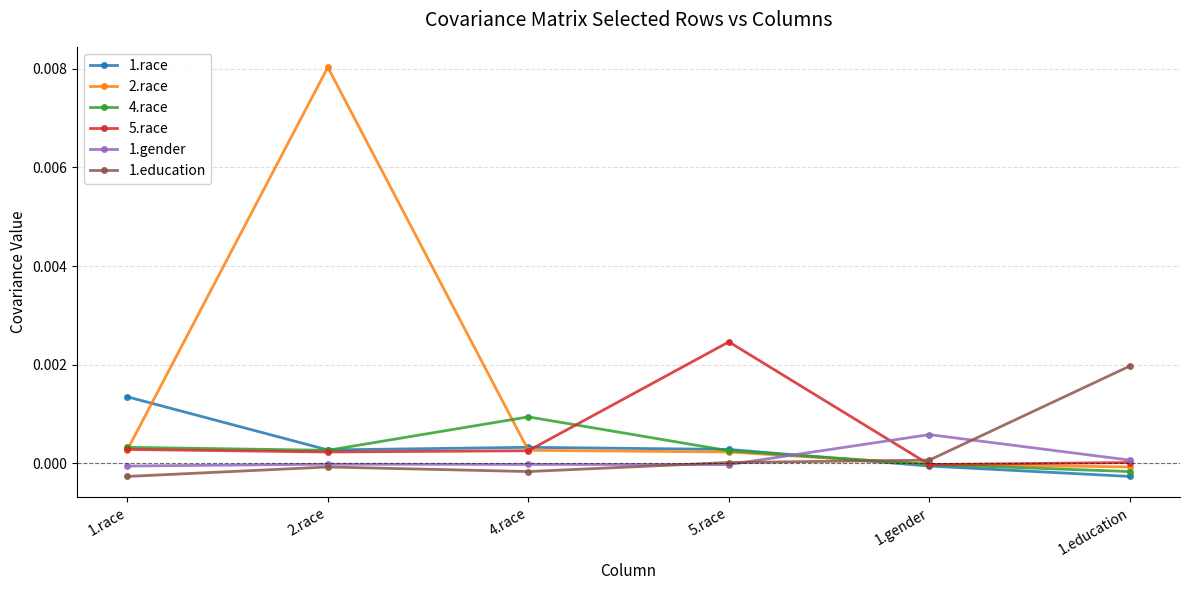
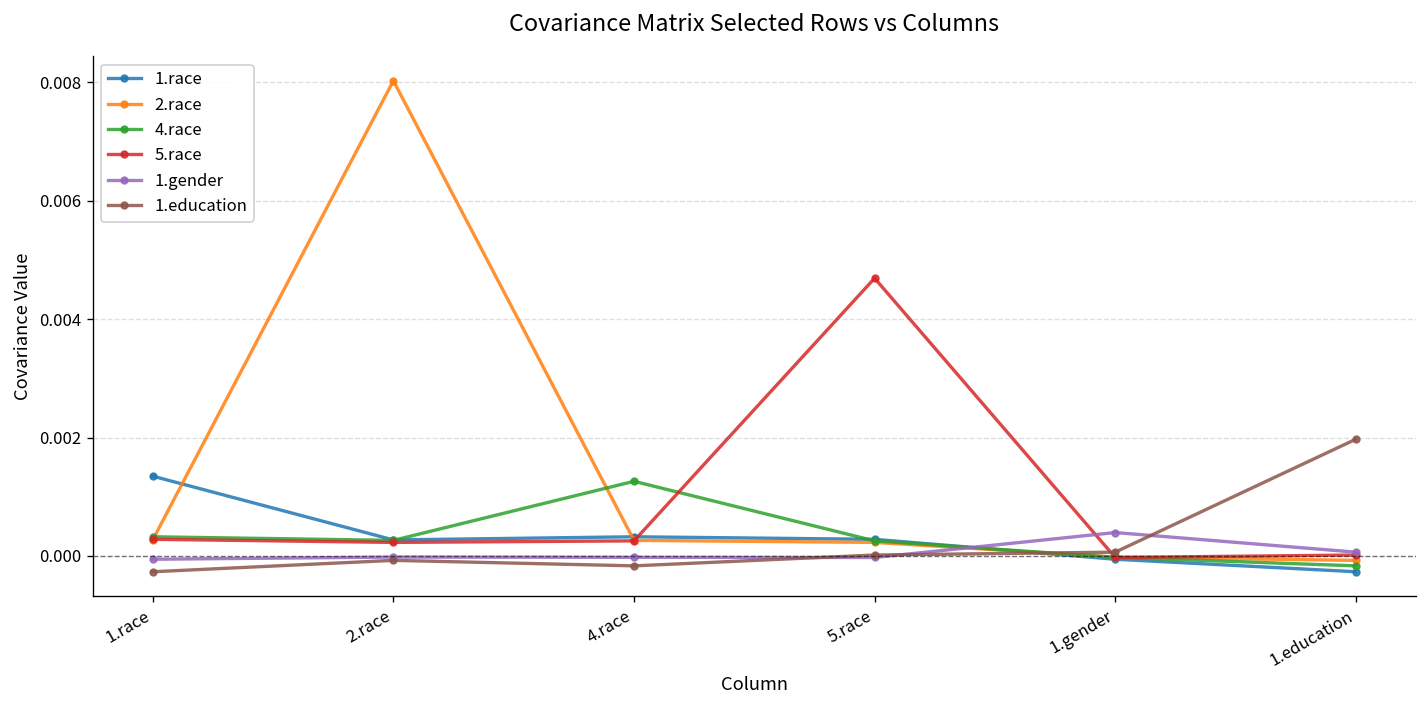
4.race, 4.race: 0.0009 -> 0.0013
5.race, 5.race: 0.0025 -> 0.0047
1.gender, 1.gender: 0.0006 -> 0.0004
